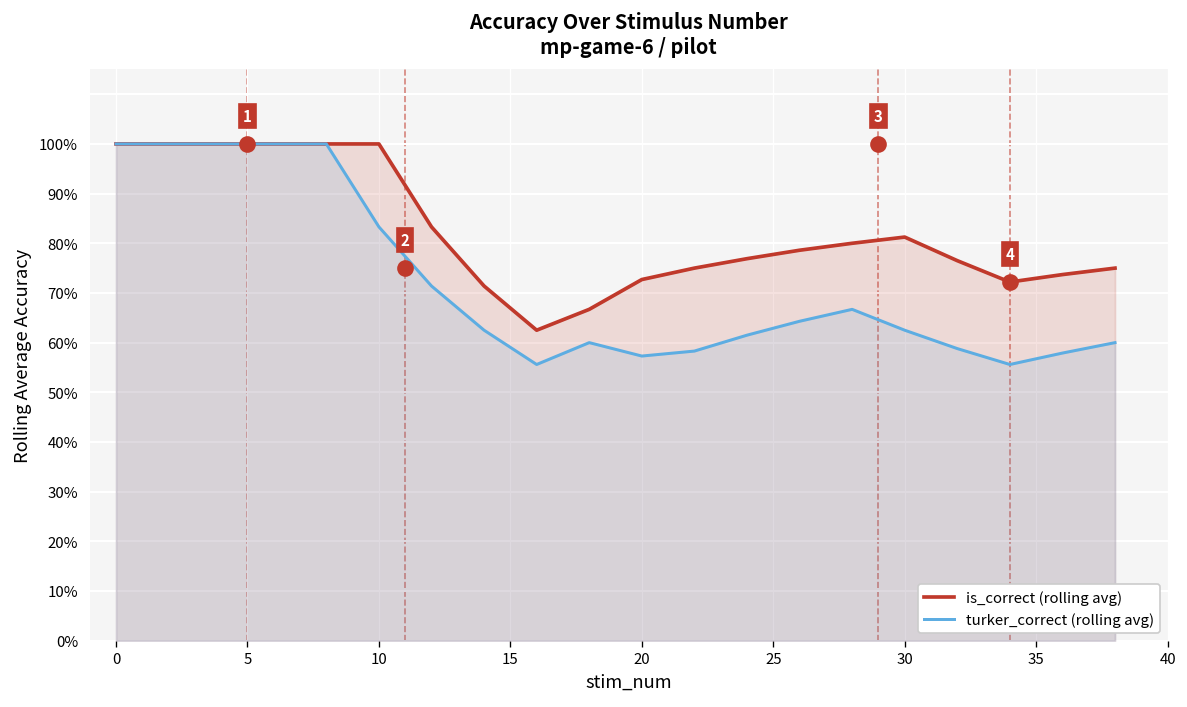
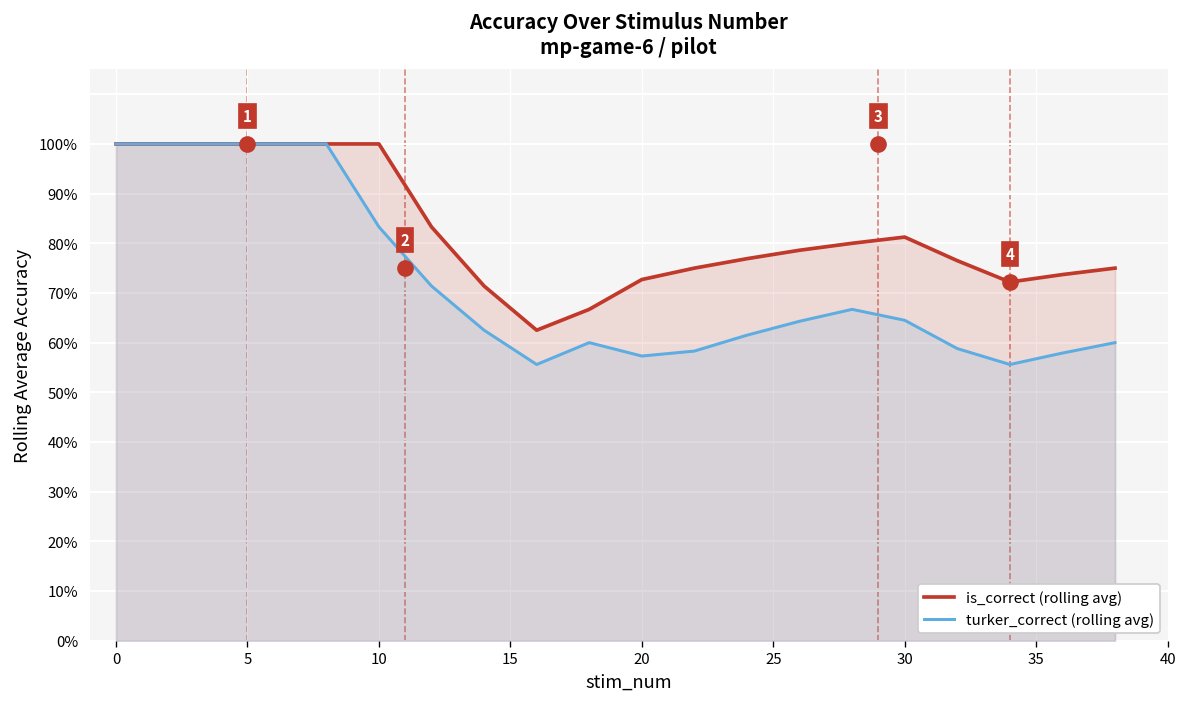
turker_correct (rolling avg), 30: 63% -> 65%
